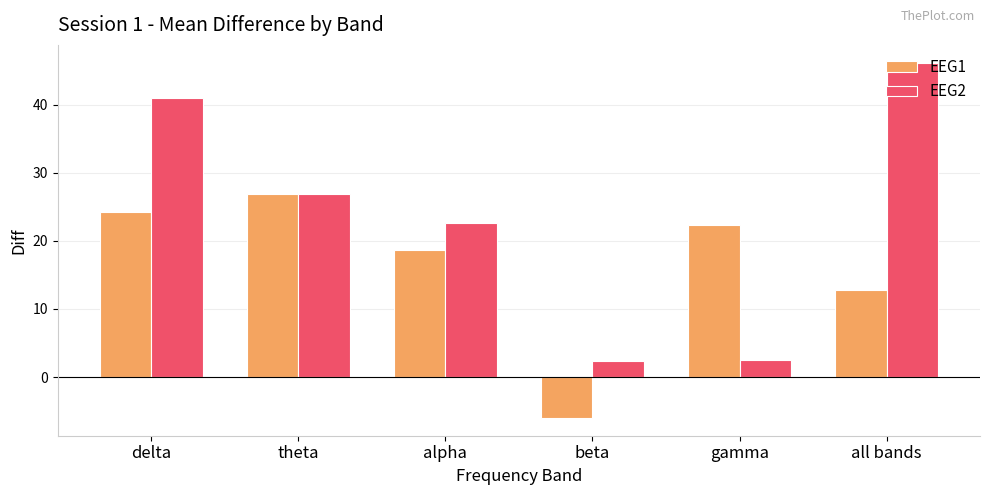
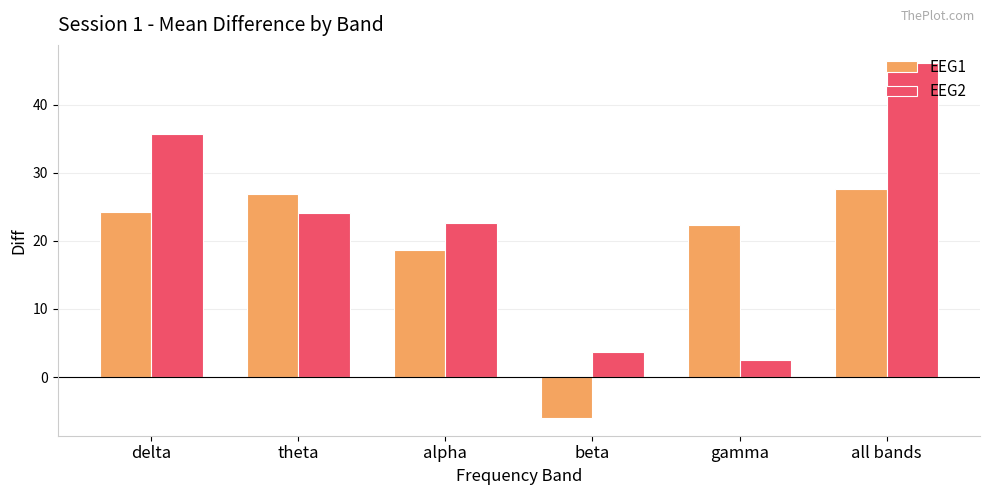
EEG2, delta: 41 -> 36
EEG2, theta: 27 -> 24
EEG2, beta: 2 -> 4
EEG1, all bands: 13 -> 28
